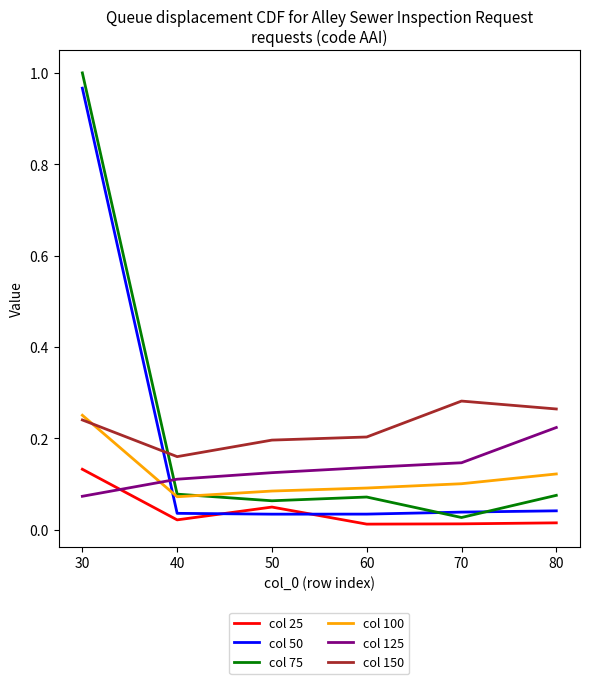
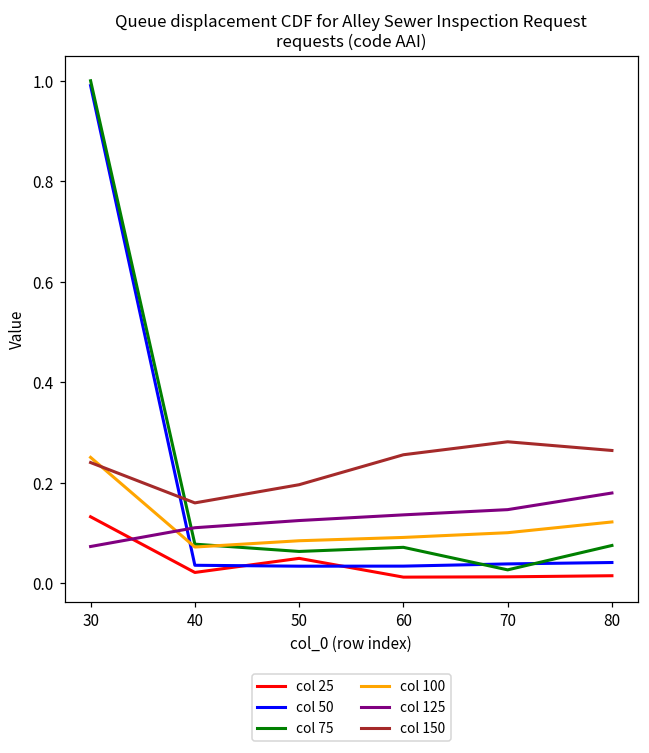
col 50, 30: 0.97 -> 0.99
col 150, 60: 0.20 -> 0.26
col 125, 80: 0.22 -> 0.18
